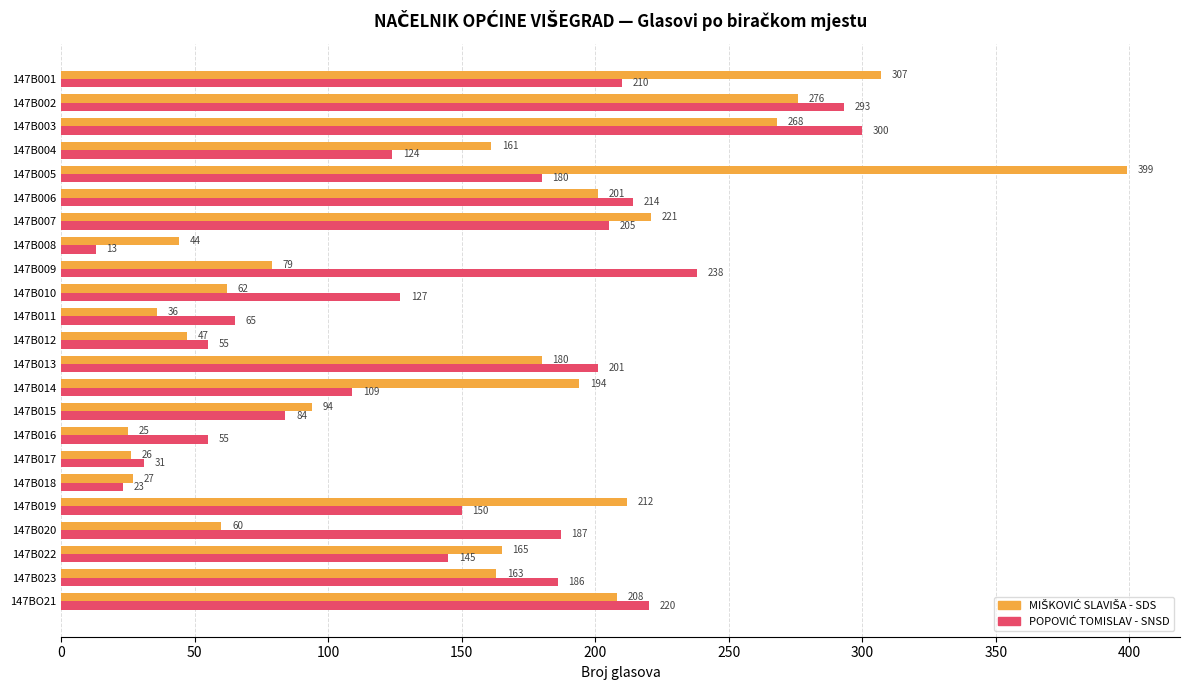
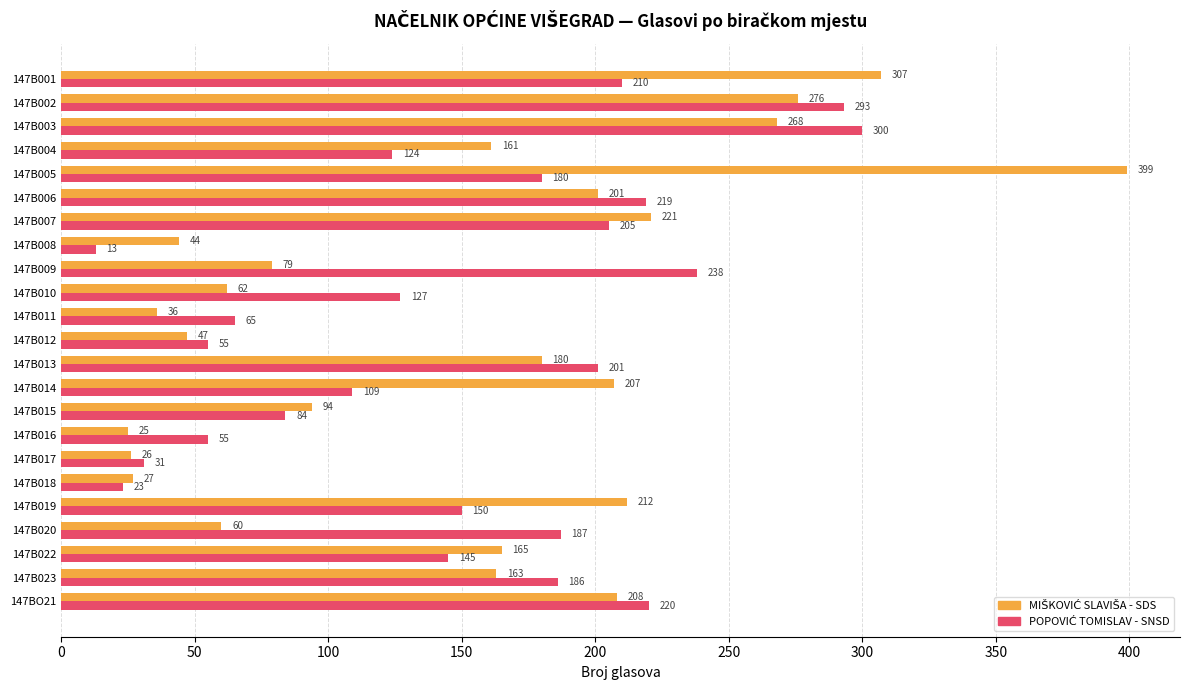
POPOVIĆ TOMISLAV - SNSD, 147B006: 214 -> 219
MIŠKOVIĆ SLAVIŠA - SDS, 147B014: 194 -> 207
